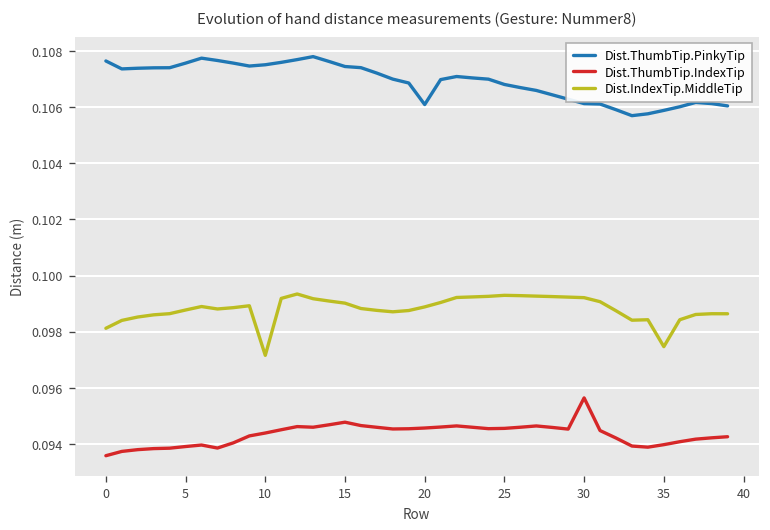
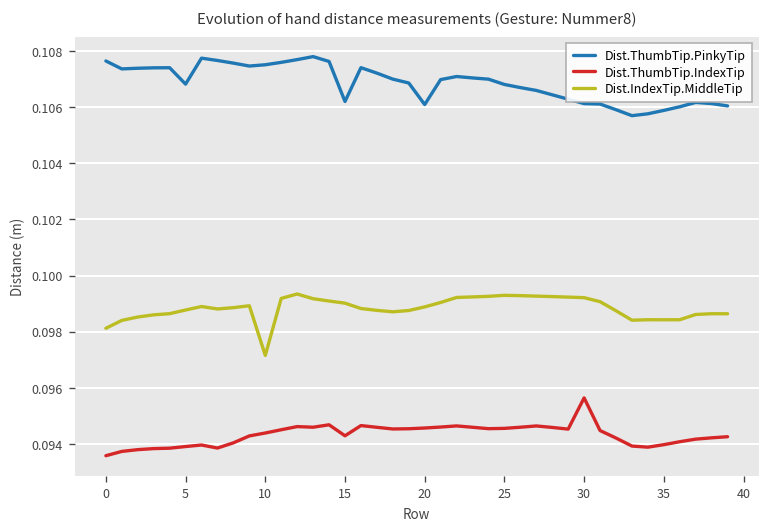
Dist.ThumbTip.PinkyTip, 5: 0.1076 -> 0.1068
Dist.ThumbTip.PinkyTip, 15: 0.1075 -> 0.1062
Dist.ThumbTip.IndexTip, 15: 0.0948 -> 0.0943
Dist.IndexTip.MiddleTip, 35: 0.0975 -> 0.0984
